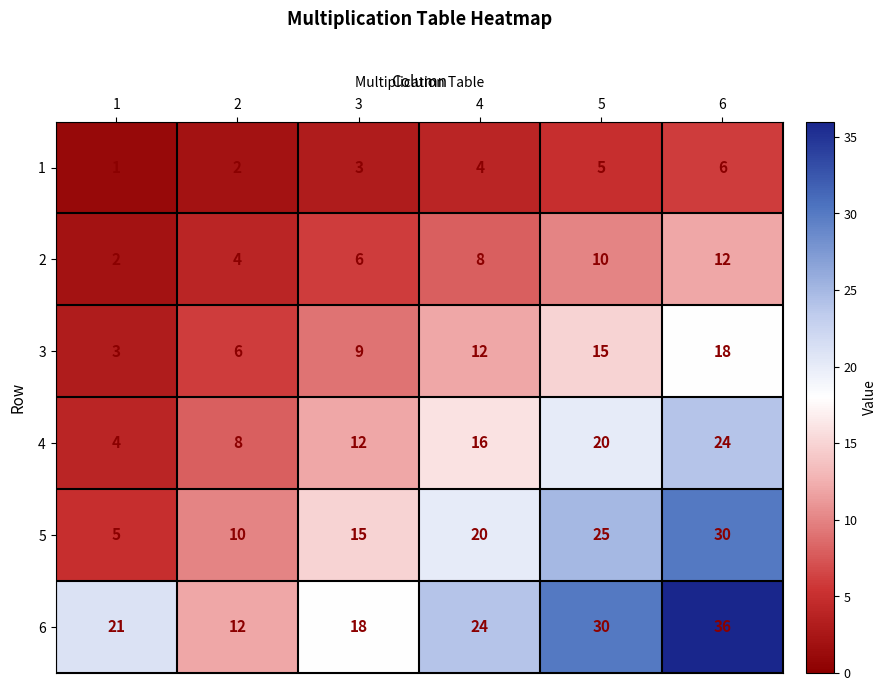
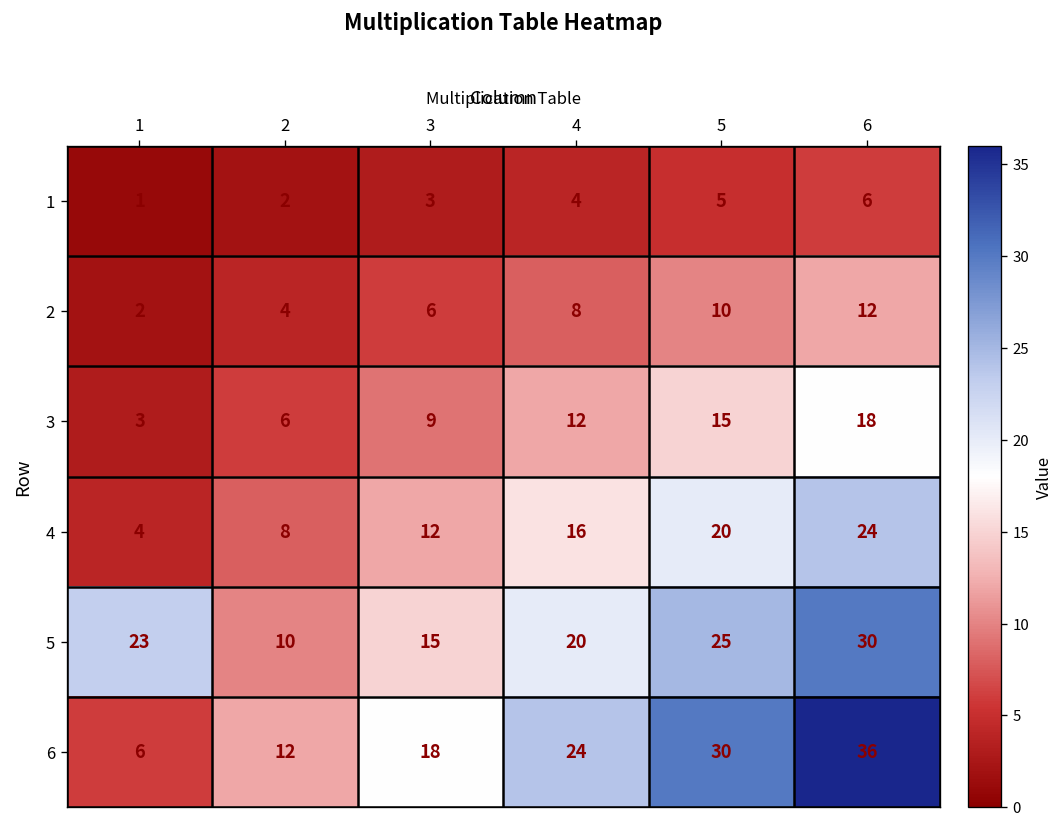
5, 1: 5 -> 23
6, 1: 21 -> 6
